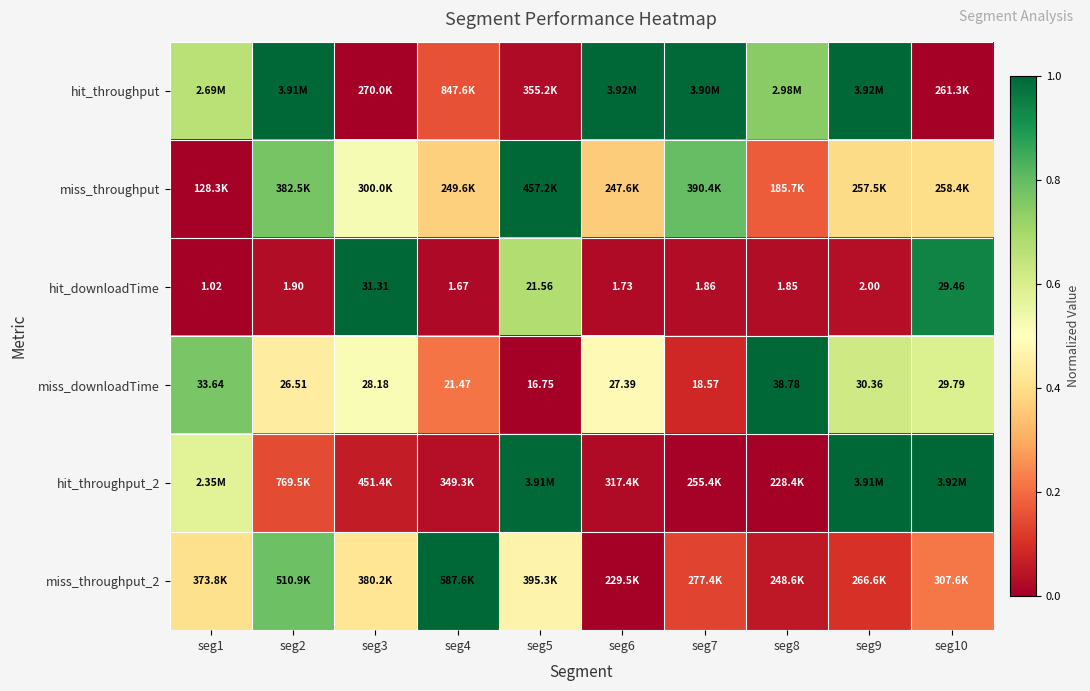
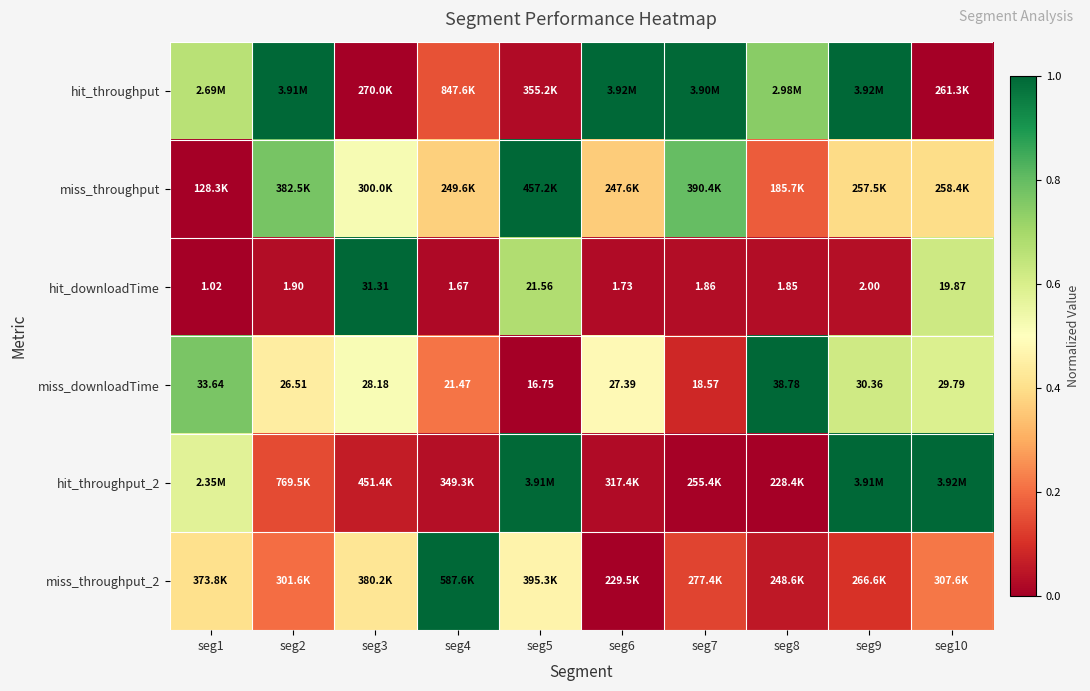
hit_downloadTime, seg10: 29.46 -> 19.87
miss_throughput_2, seg2: 510.9K -> 301.6K
